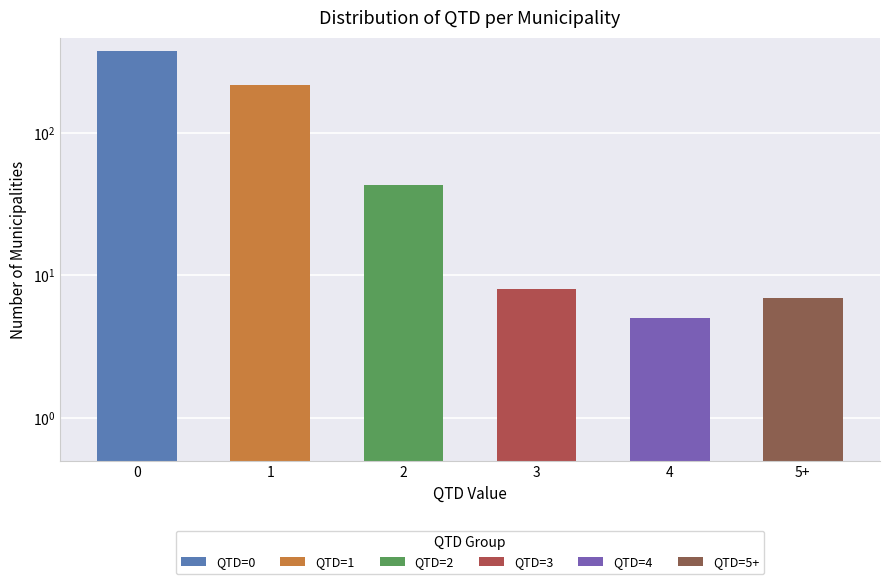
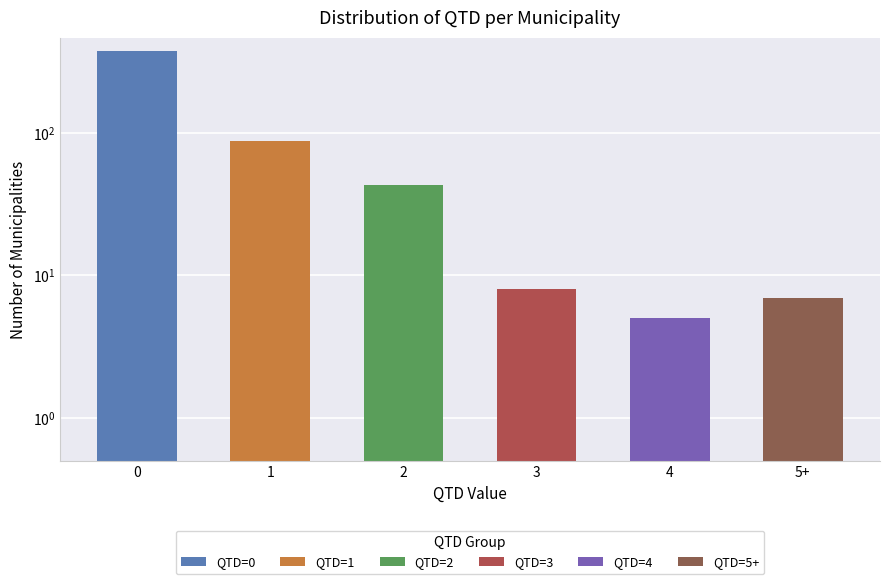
1: 220 -> 90
